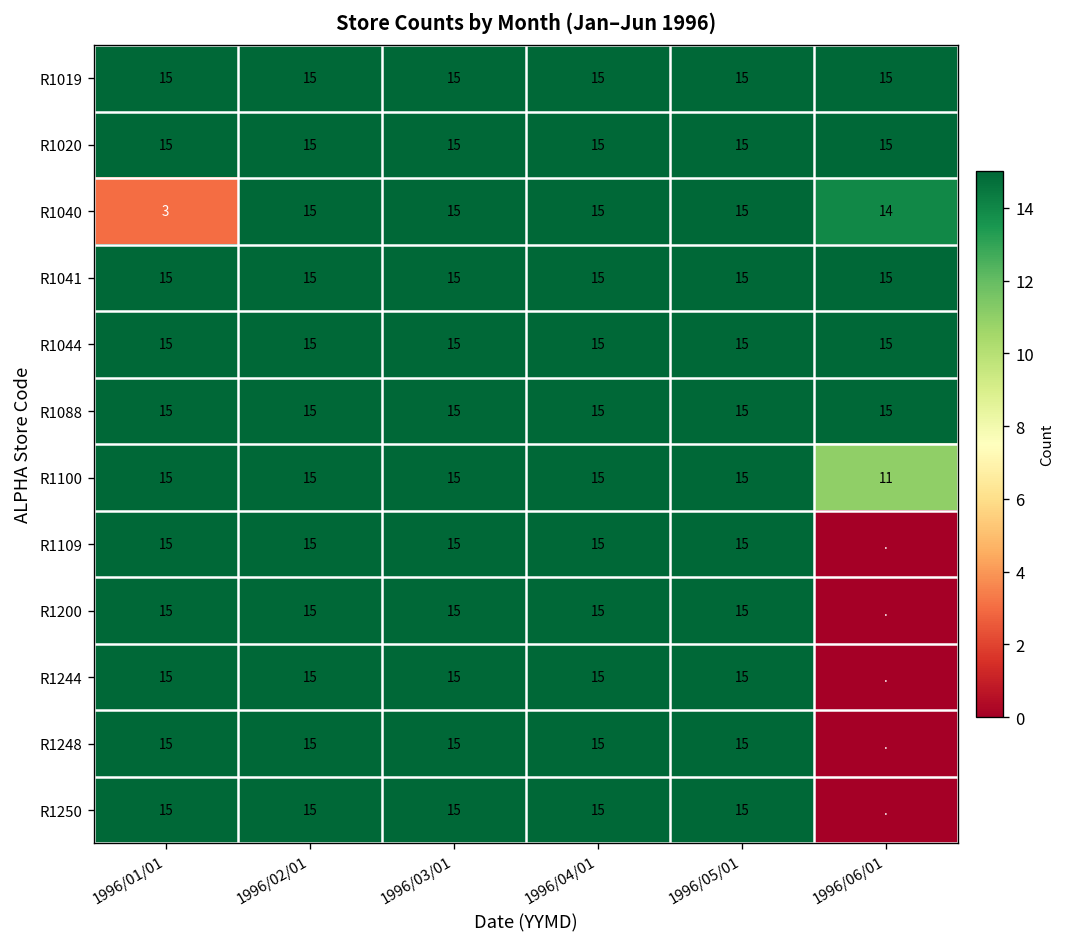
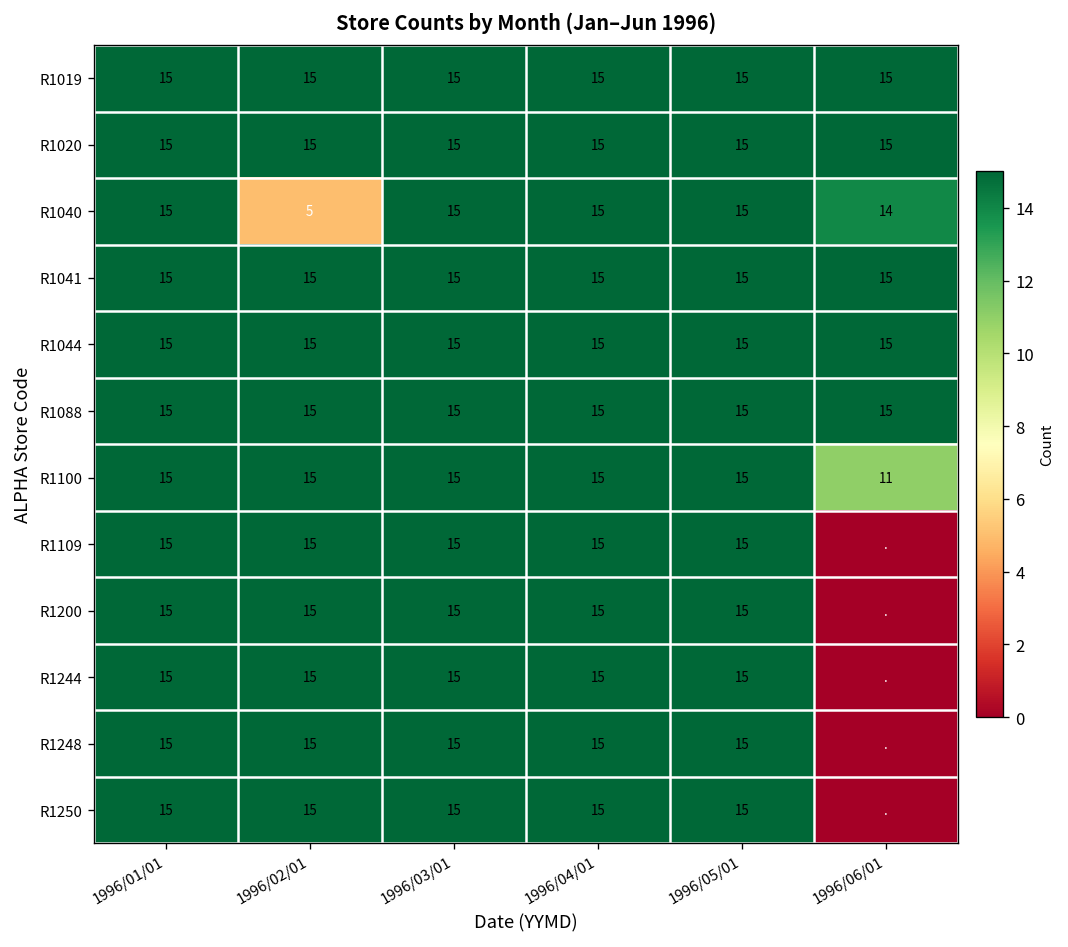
R1040, 1996/01/01: 3 -> 15
R1040, 1996/02/01: 15 -> 5
